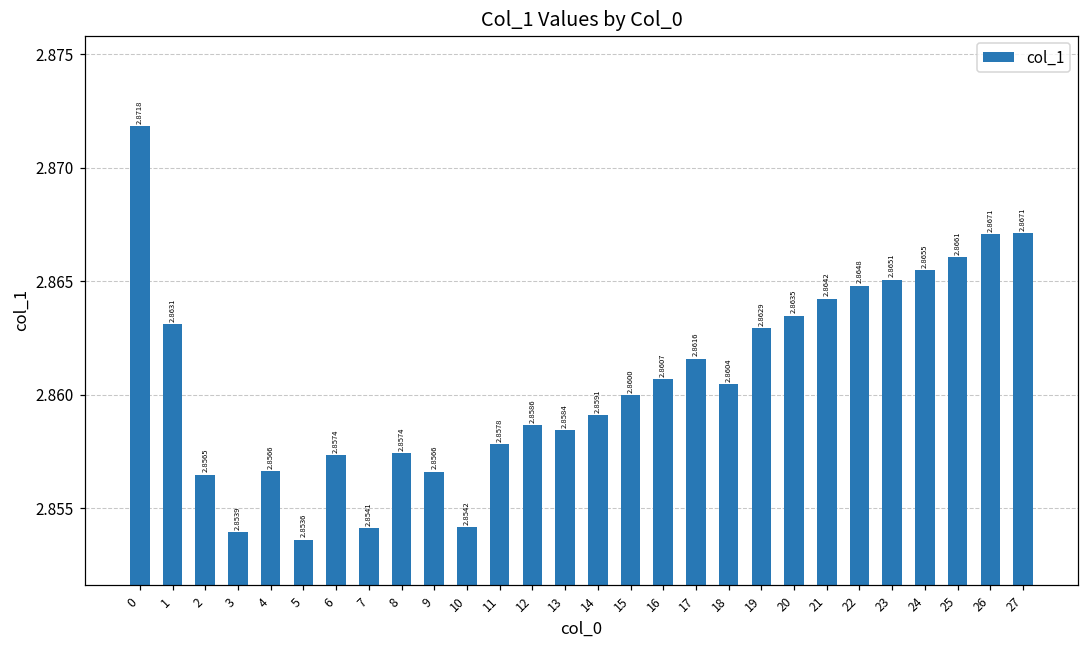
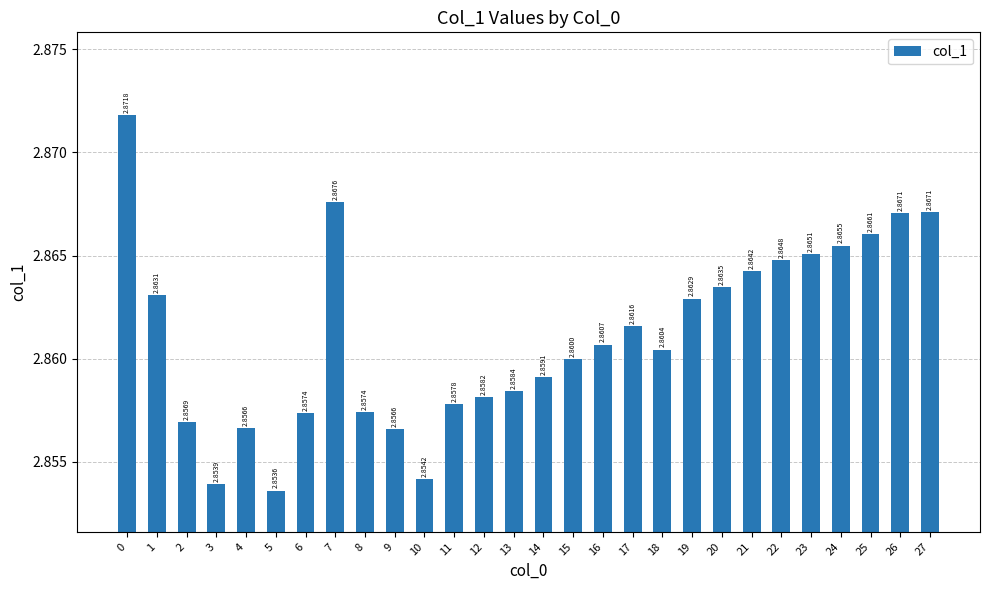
2: 2.8565 -> 2.8569
7: 2.8541 -> 2.8676
12: 2.8586 -> 2.8582
